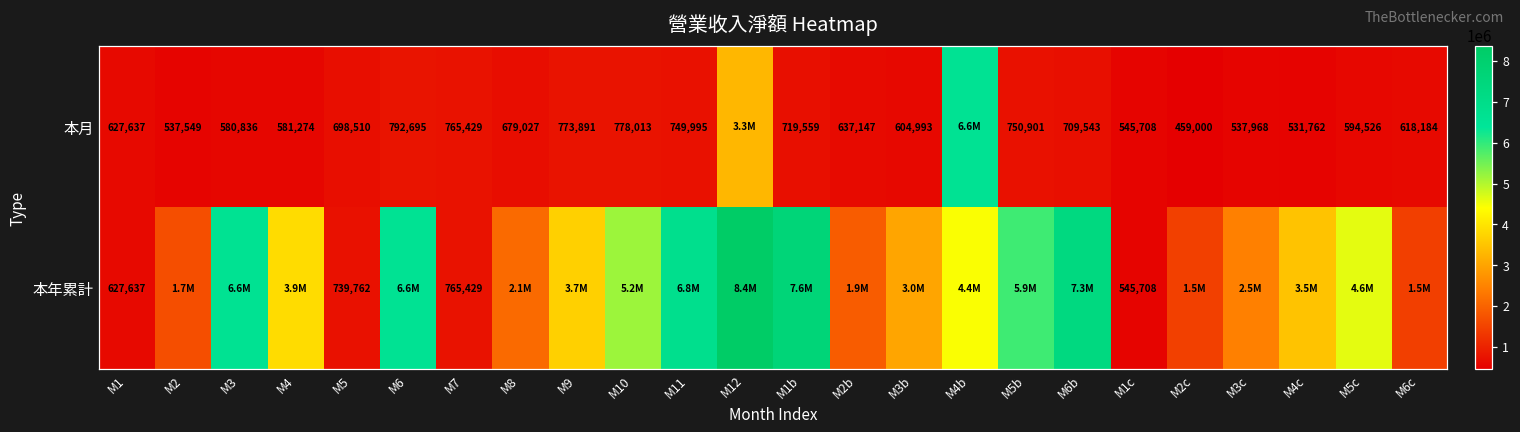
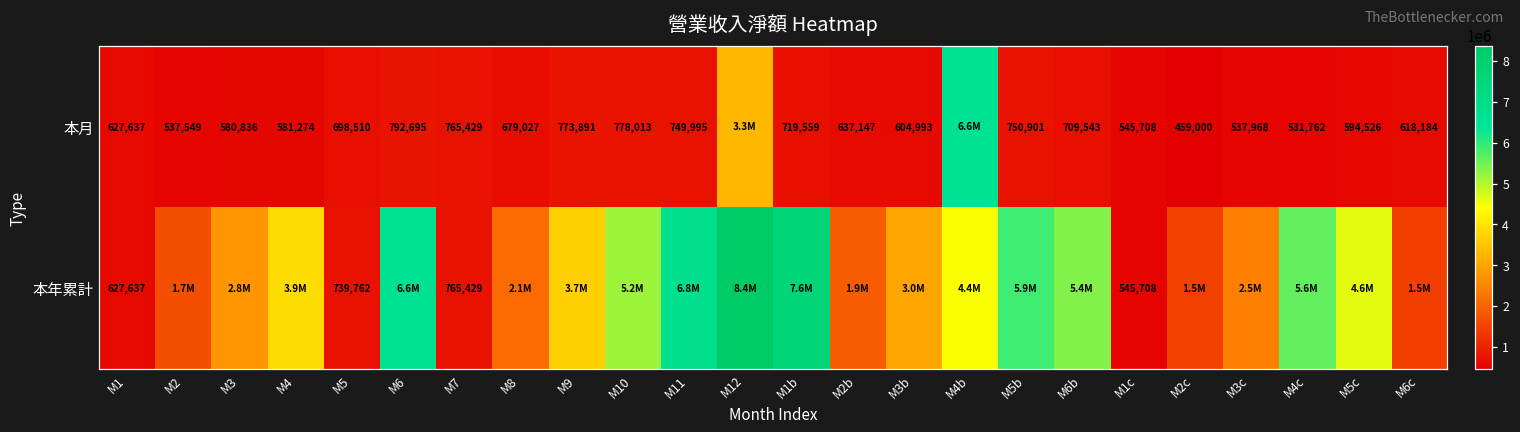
本年累計, M3: 6.6M -> 2.8M
本年累計, M6b: 7.3M -> 5.4M
本年累計, M4c: 3.5M -> 5.6M
